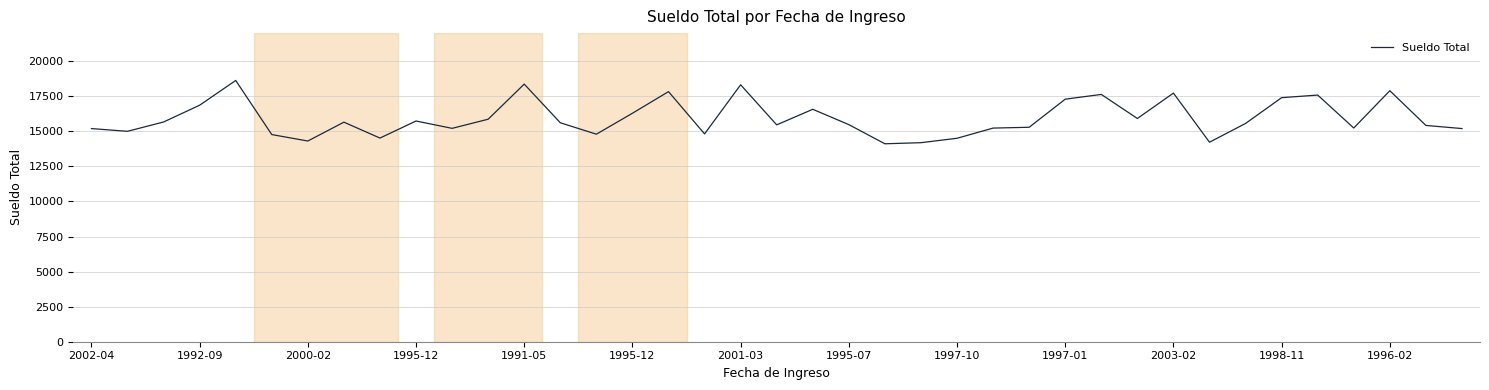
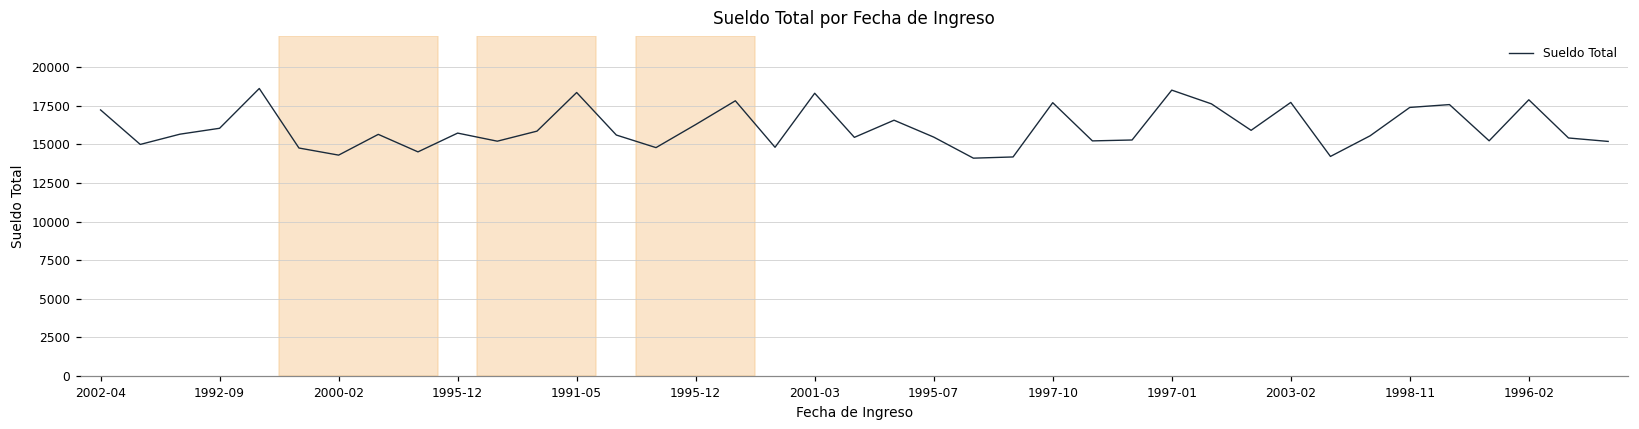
2002-04: 15200 -> 17200
1992-09: 16900 -> 16000
1997-10: 14500 -> 17700
1997-01: 17300 -> 18500
